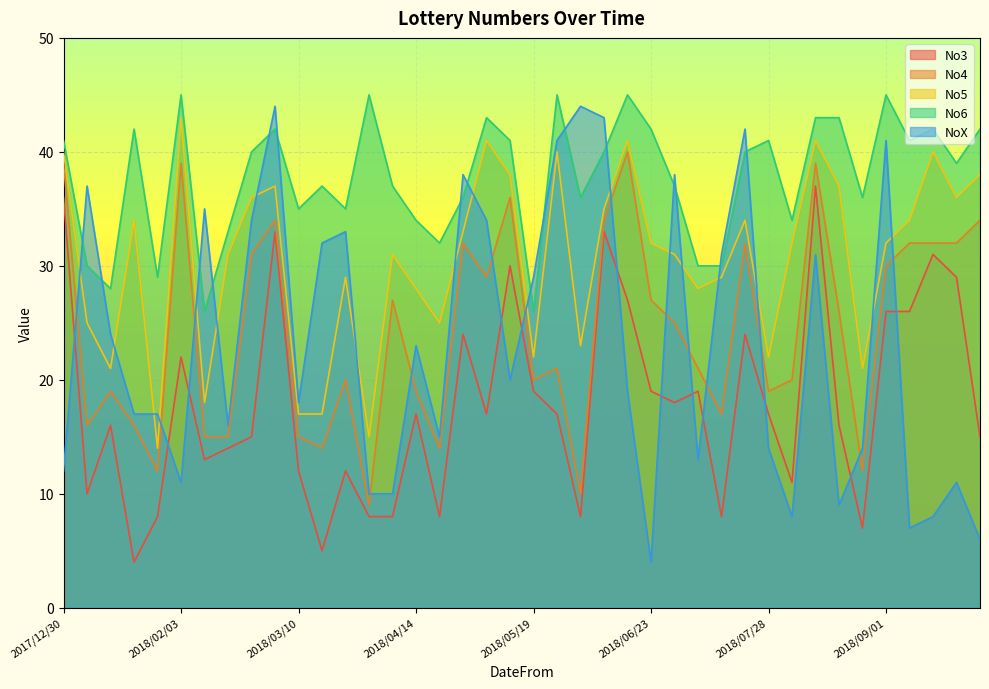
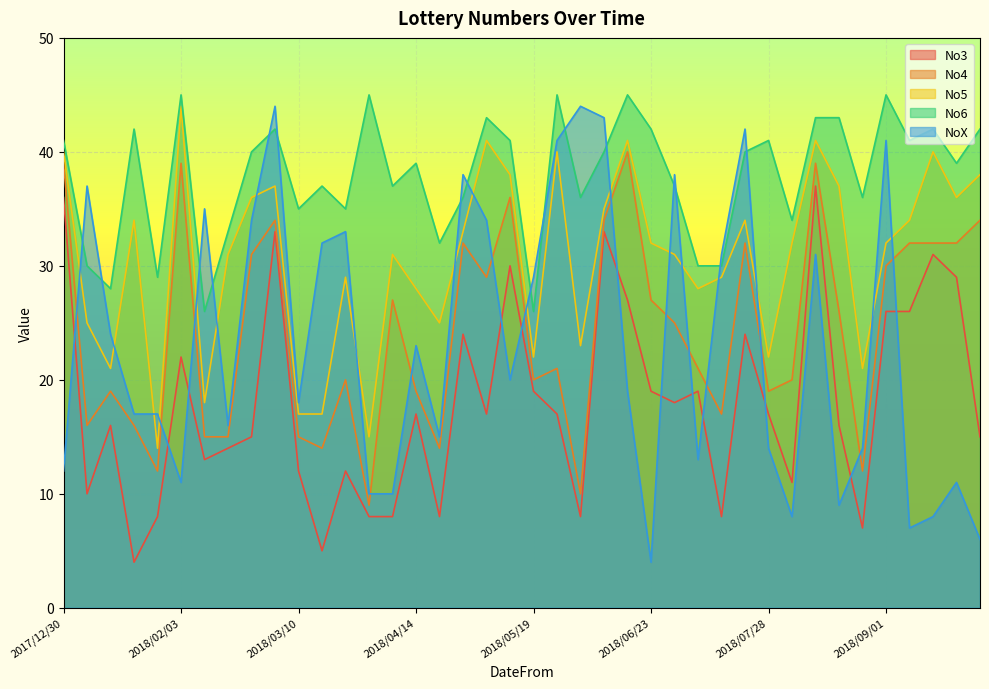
No5, 2018/02/03: 43 -> 44
No6, 2018/04/14: 34 -> 39
